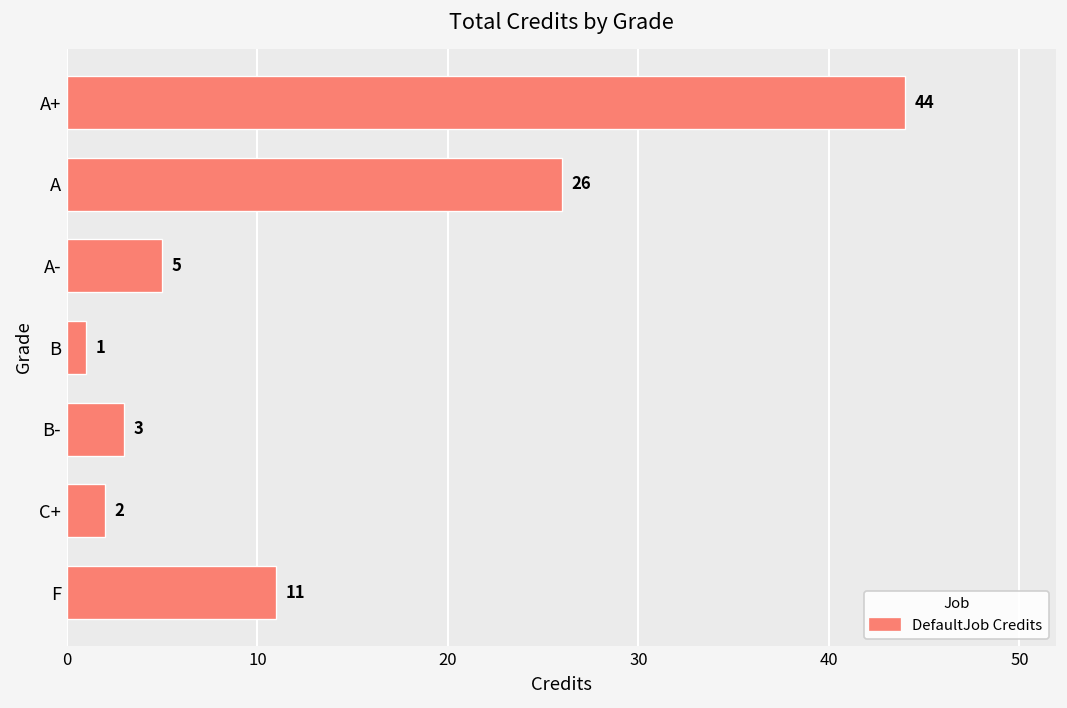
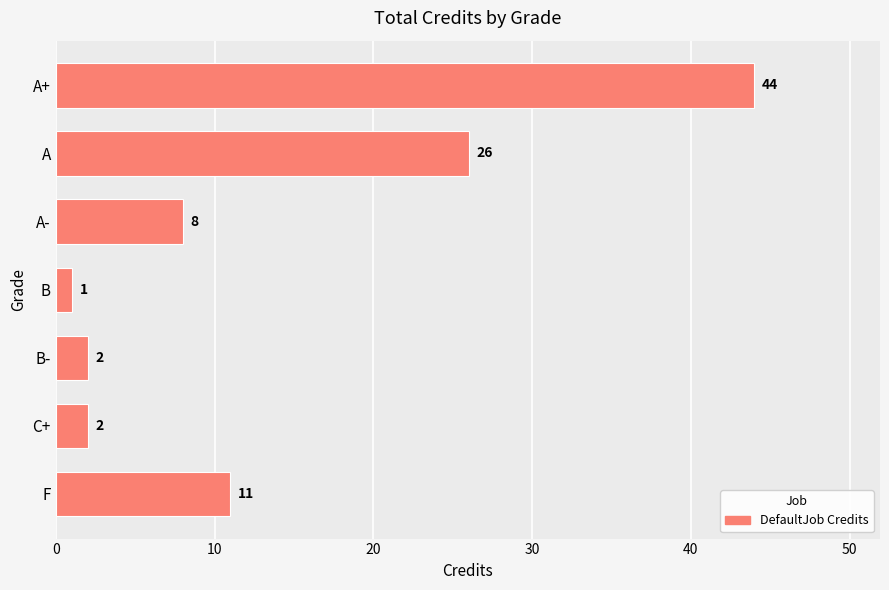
A-: 5 -> 8
B-: 3 -> 2
